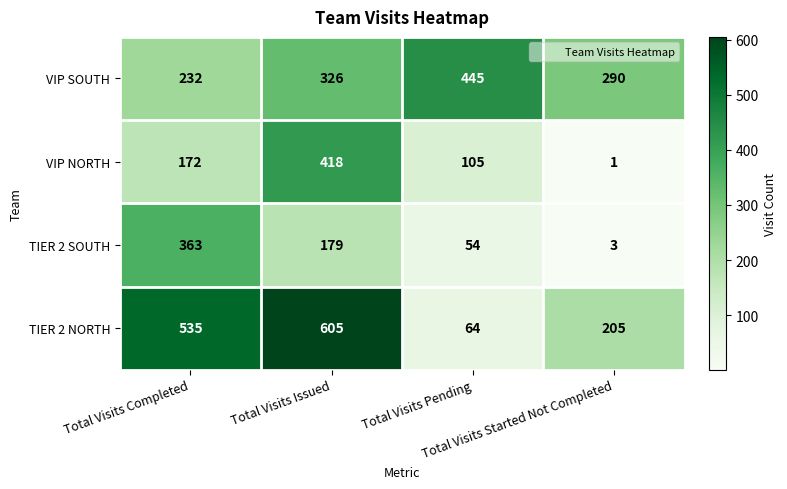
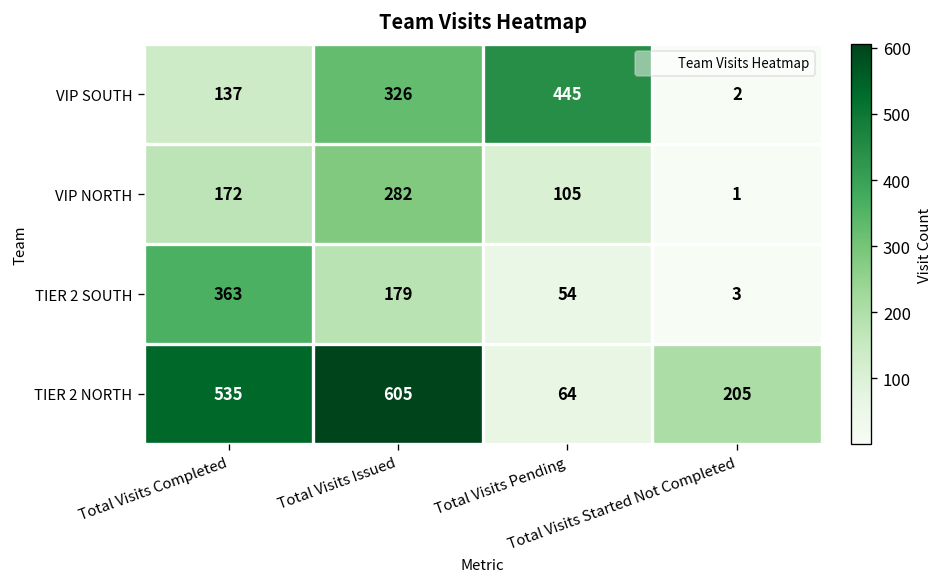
VIP SOUTH, Total Visits Completed: 232 -> 137
VIP SOUTH, Total Visits Started Not Completed: 290 -> 2
VIP NORTH, Total Visits Issued: 418 -> 282
